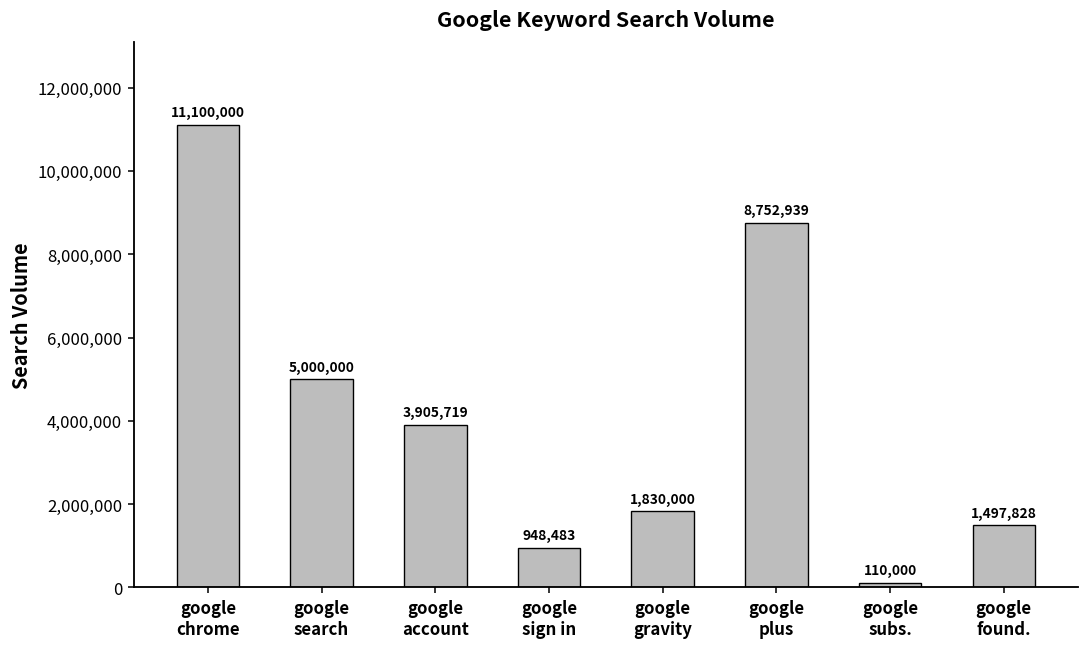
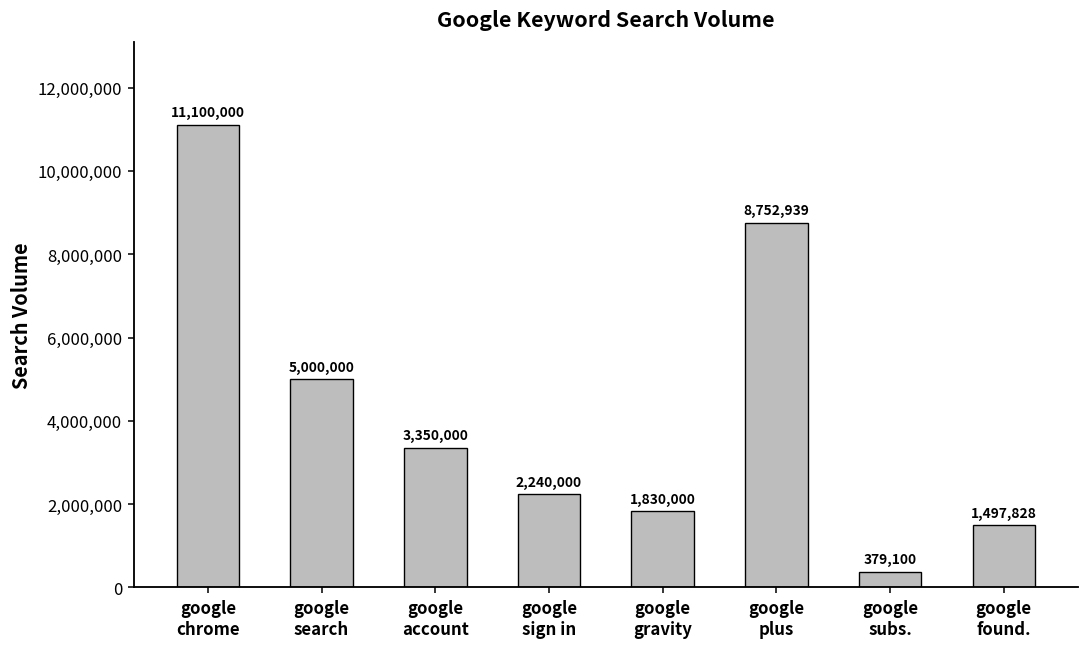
google account: 3,905,719 -> 3,350,000
google sign in: 948,483 -> 2,240,000
google subs.: 110,000 -> 379,100
